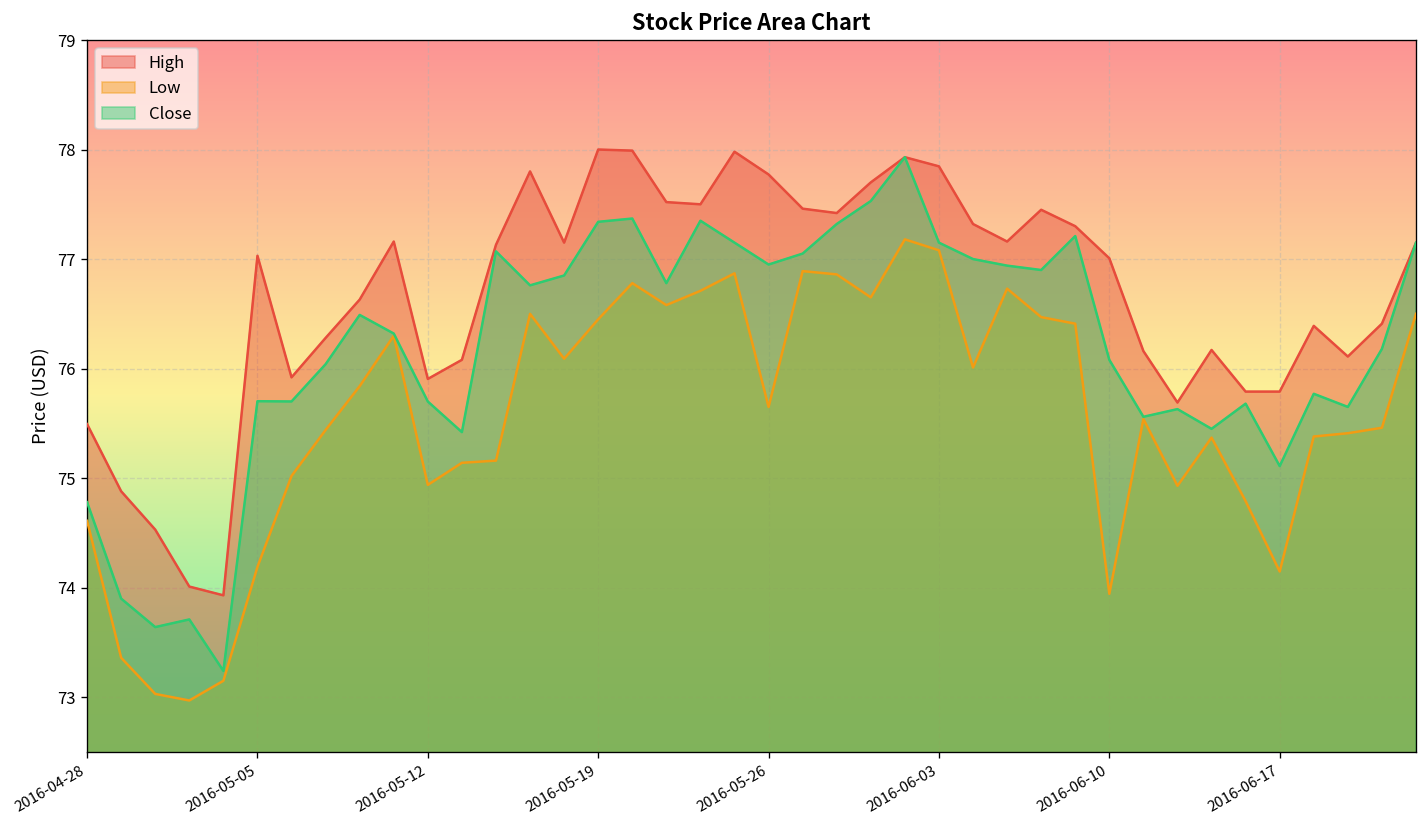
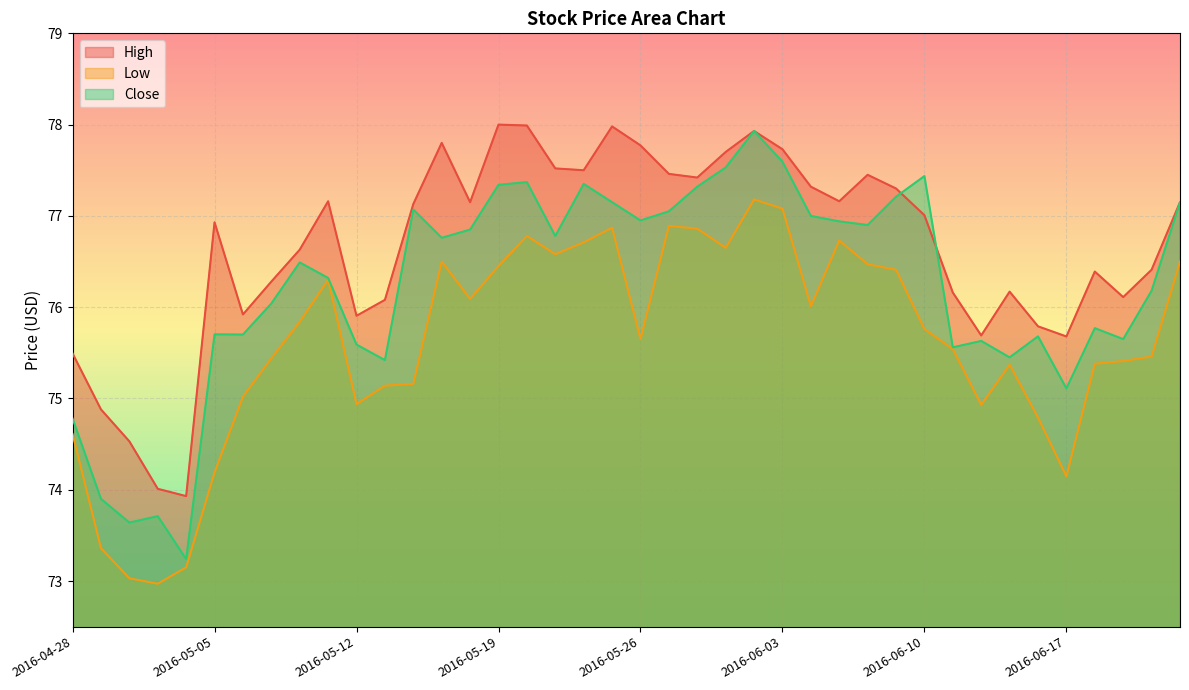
High, 2016-05-05: 77.0 -> 76.9
Close, 2016-05-12: 75.7 -> 75.6
High, 2016-06-03: 77.8 -> 77.7
Close, 2016-06-03: 77.2 -> 77.6
Low, 2016-06-10: 73.9 -> 75.8
Close, 2016-06-10: 76.1 -> 77.4
High, 2016-06-17: 75.8 -> 75.7
